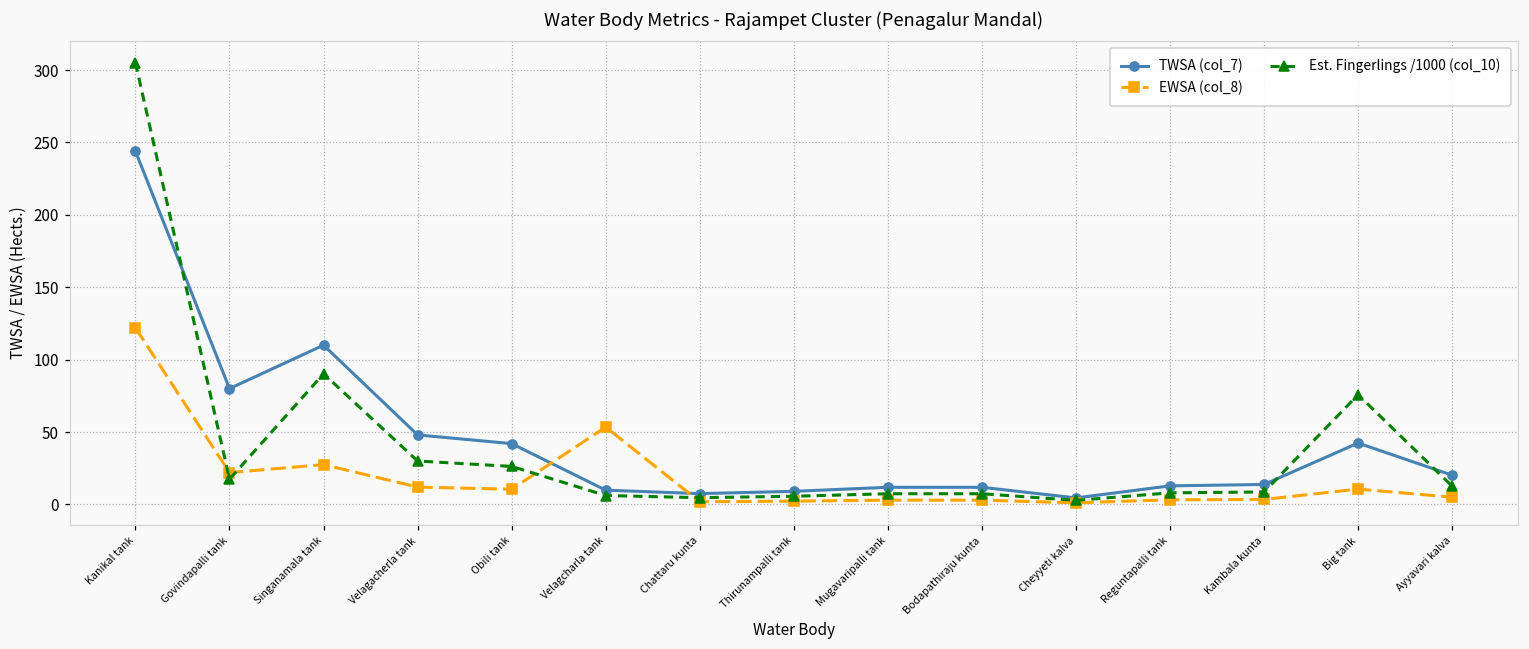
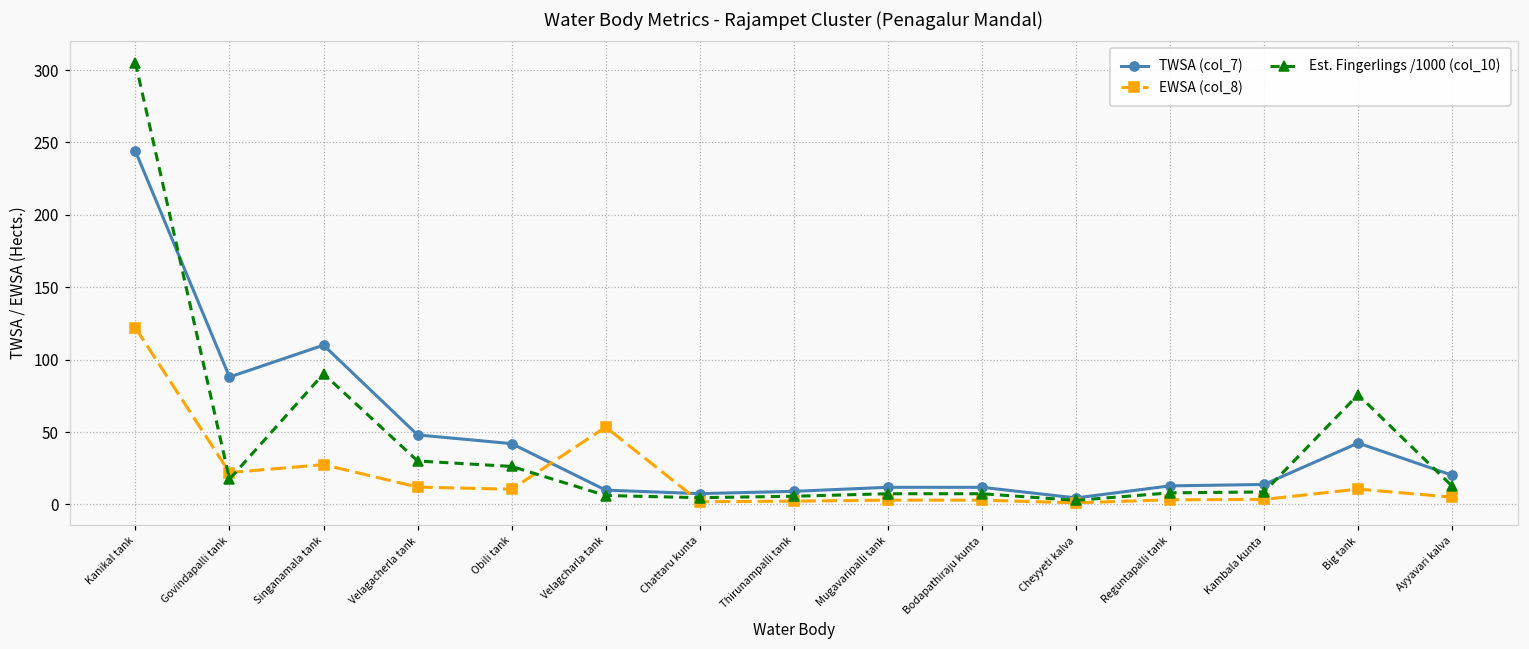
TWSA (col_7), Govindapalli tank: 80 -> 88
